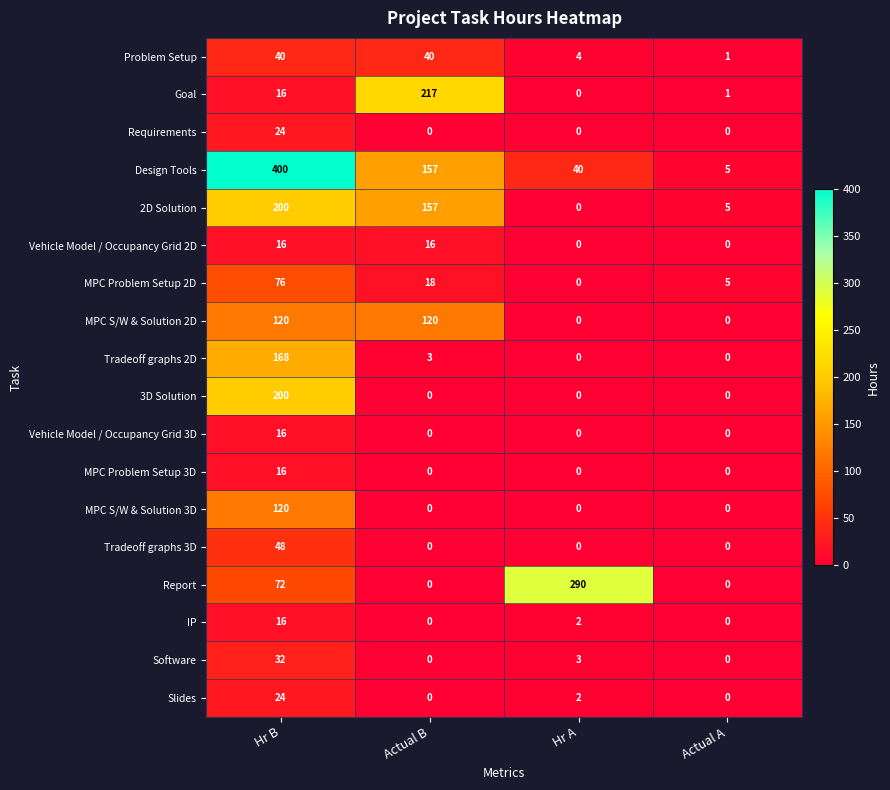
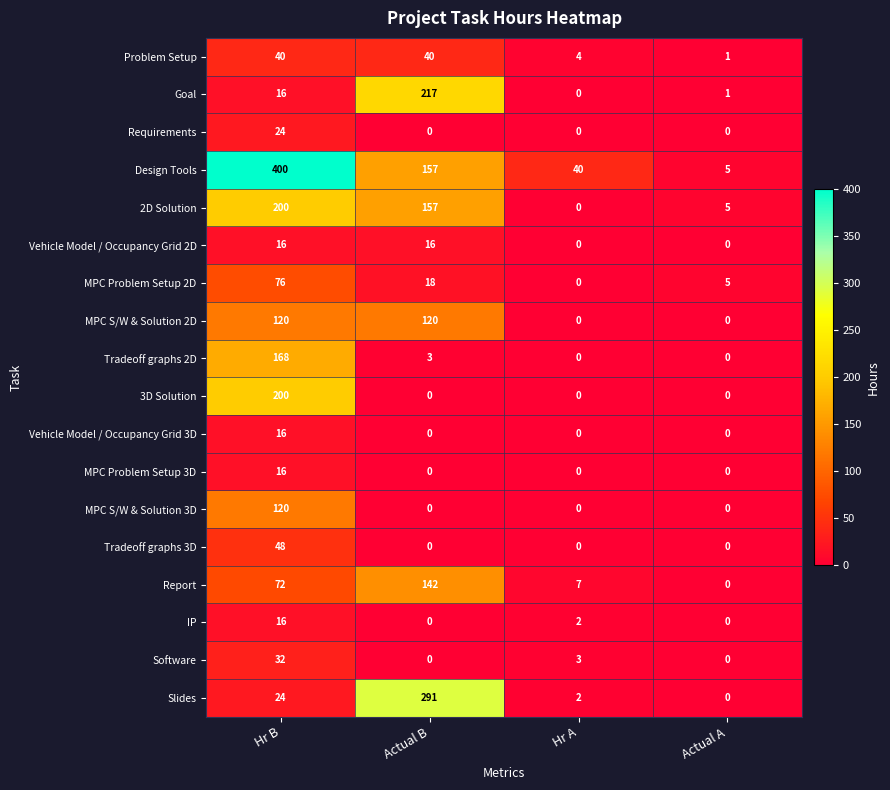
Report, Actual B: 0 -> 142
Report, Hr A: 290 -> 7
Slides, Actual B: 0 -> 291
